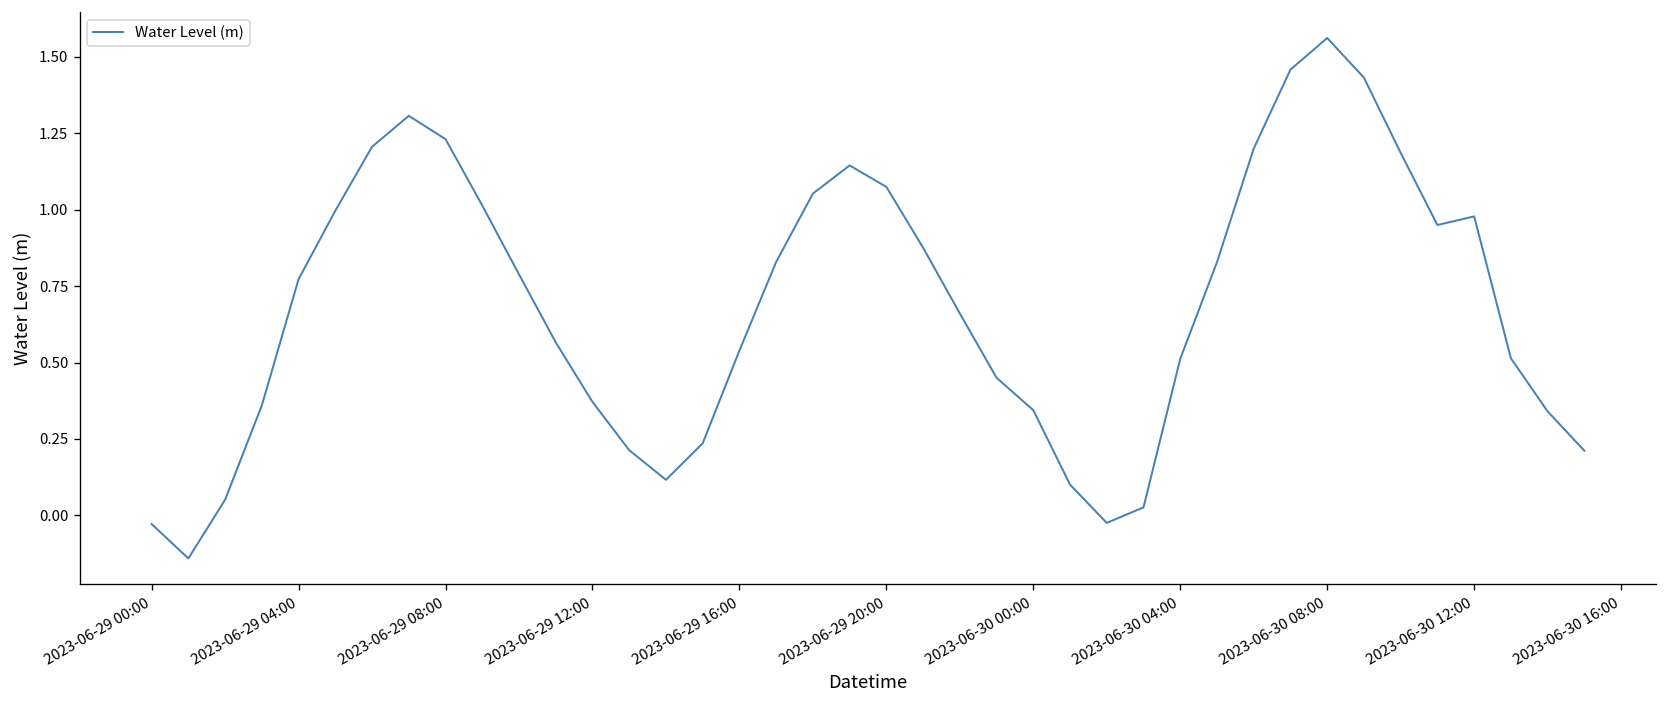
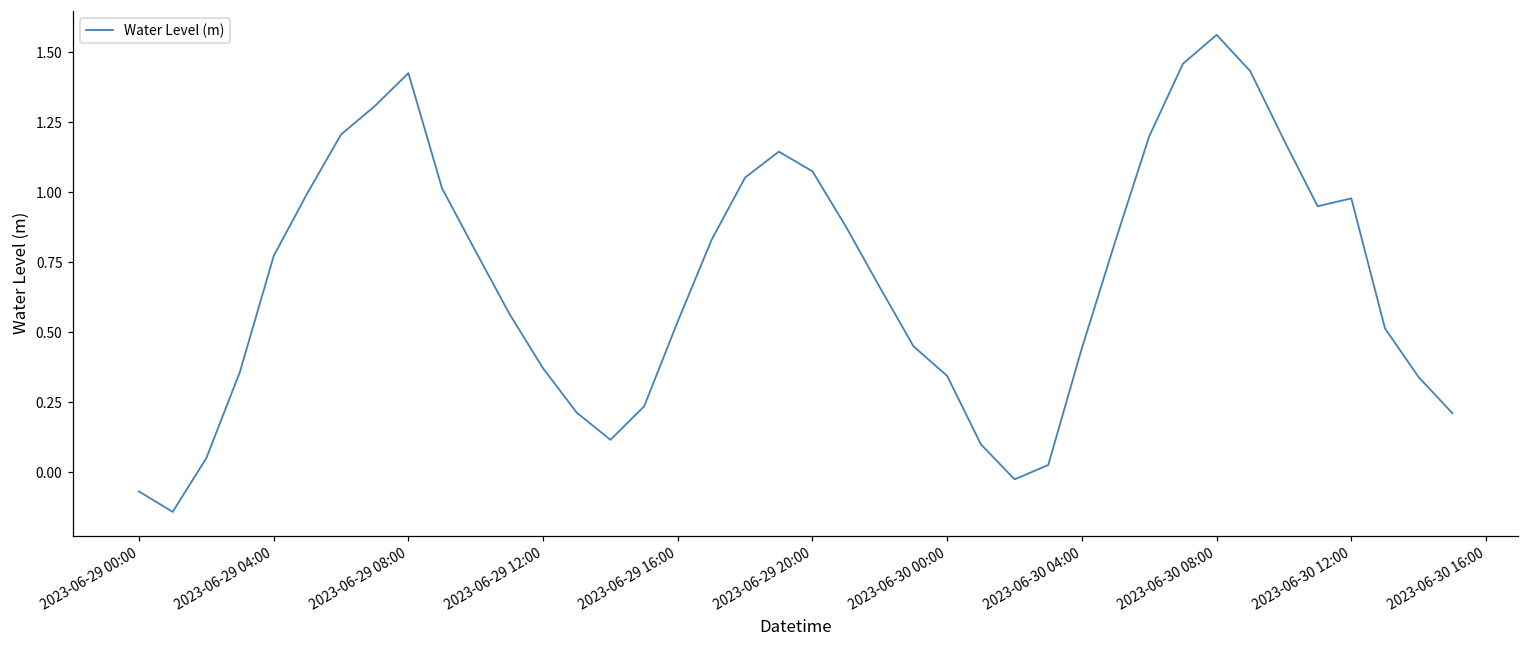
2023-06-29 00:00: -0.03 -> -0.07
2023-06-29 08:00: 1.23 -> 1.42
2023-06-30 04:00: 0.51 -> 0.44
